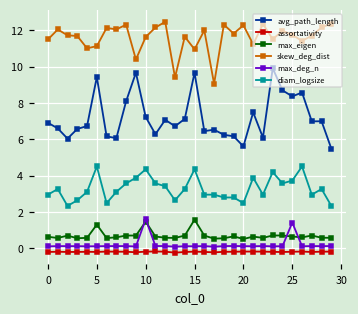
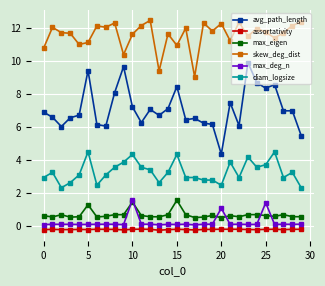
skew_deg_dist, 0: 11.5 -> 10.8
avg_path_length, 15: 9.7 -> 8.5
avg_path_length, 20: 5.6 -> 4.4
max_deg_n, 20: 0.1 -> 1.1
